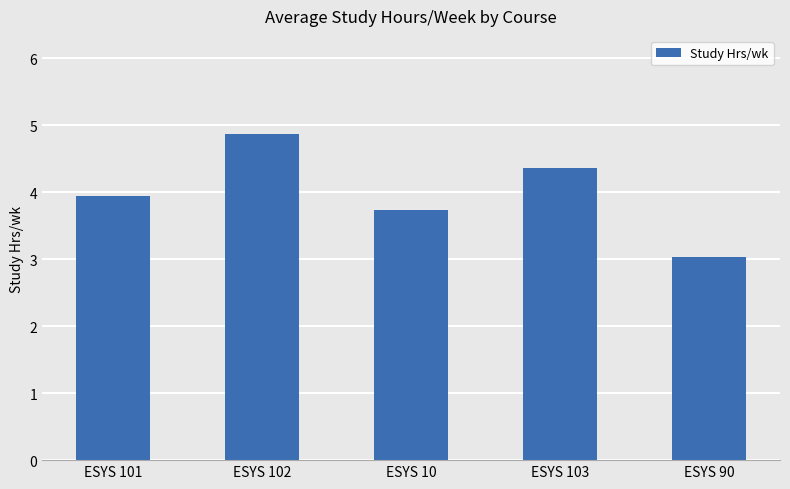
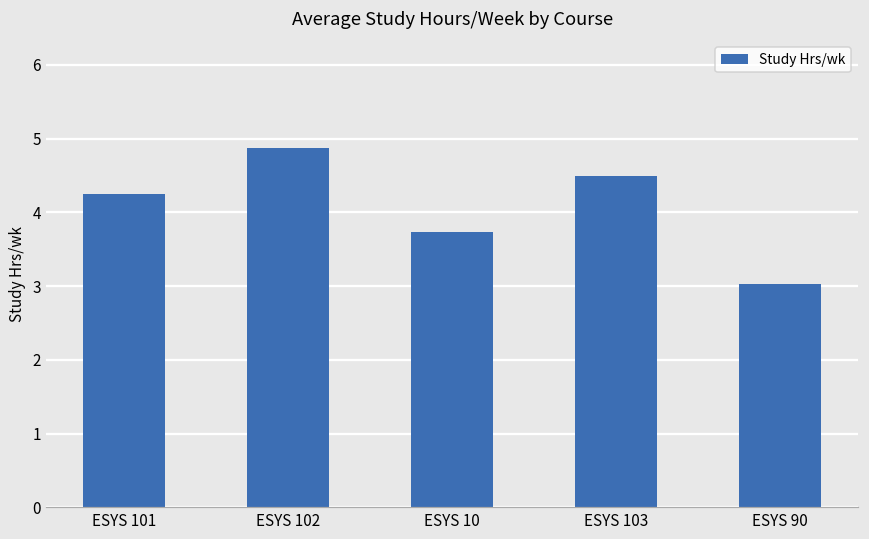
ESYS 101: 3.9 -> 4.3
ESYS 103: 4.4 -> 4.5
